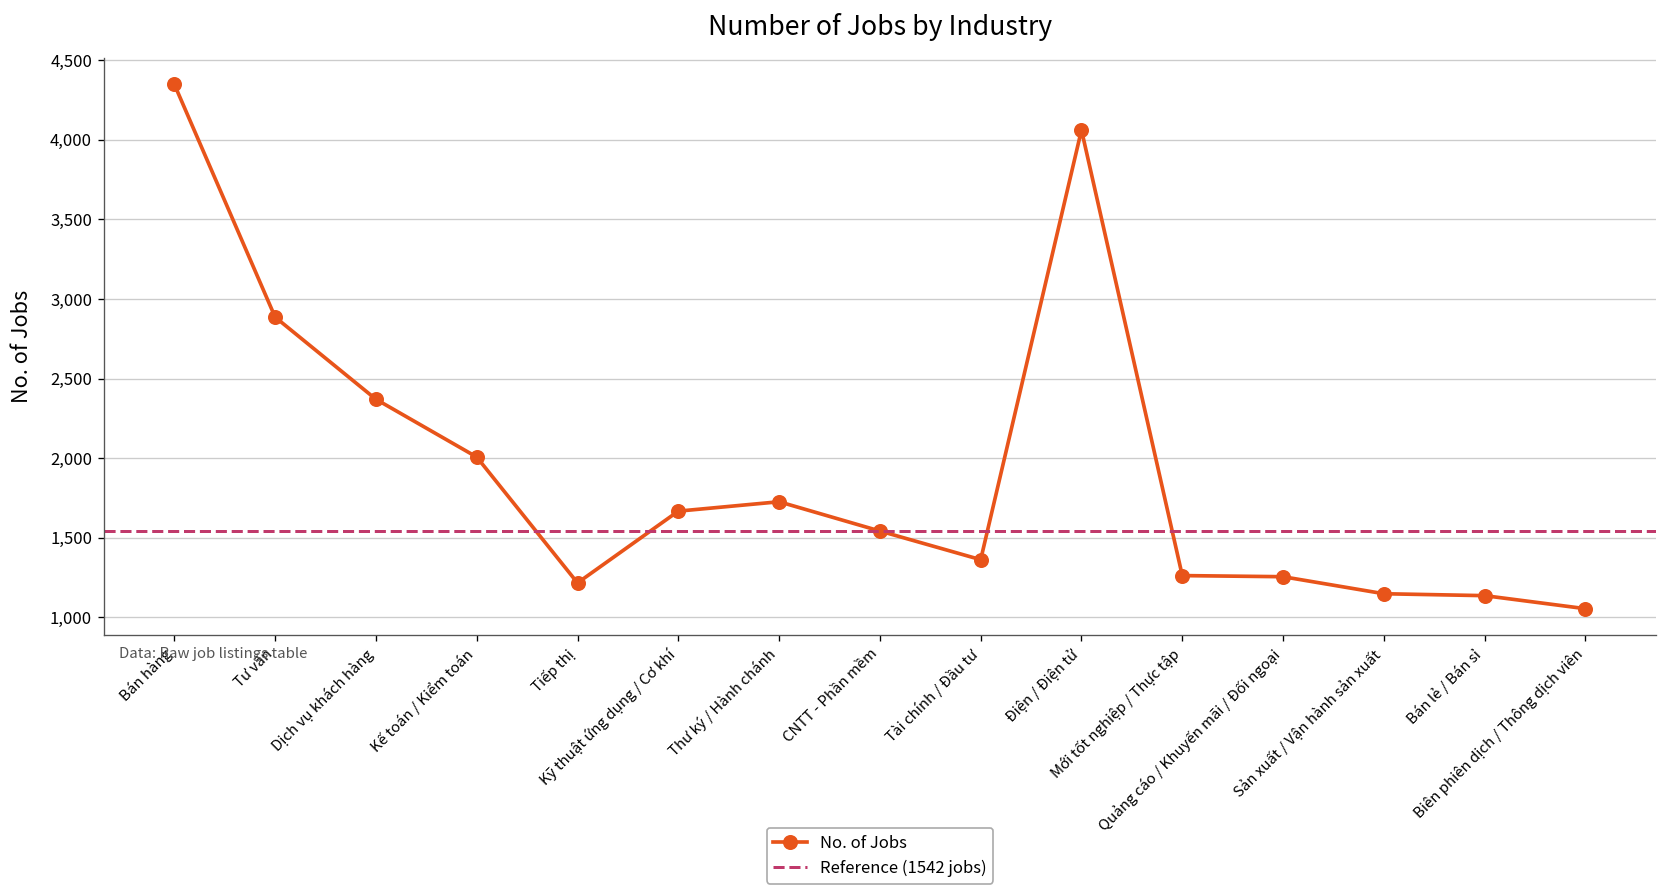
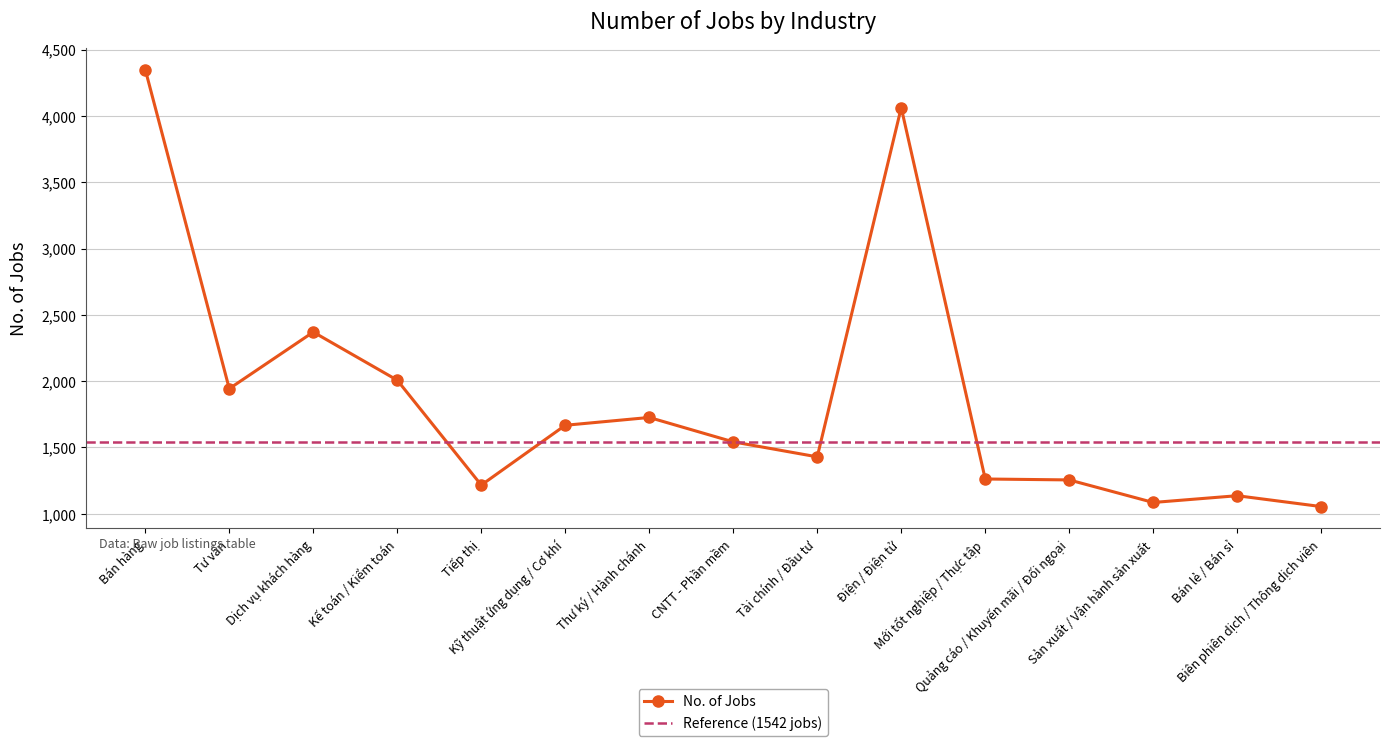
Tư vấn: 2,890 -> 1,940
Tài chính / Đầu tư: 1,360 -> 1,430
Sản xuất / Vận hành sản xuất: 1,150 -> 1,090
